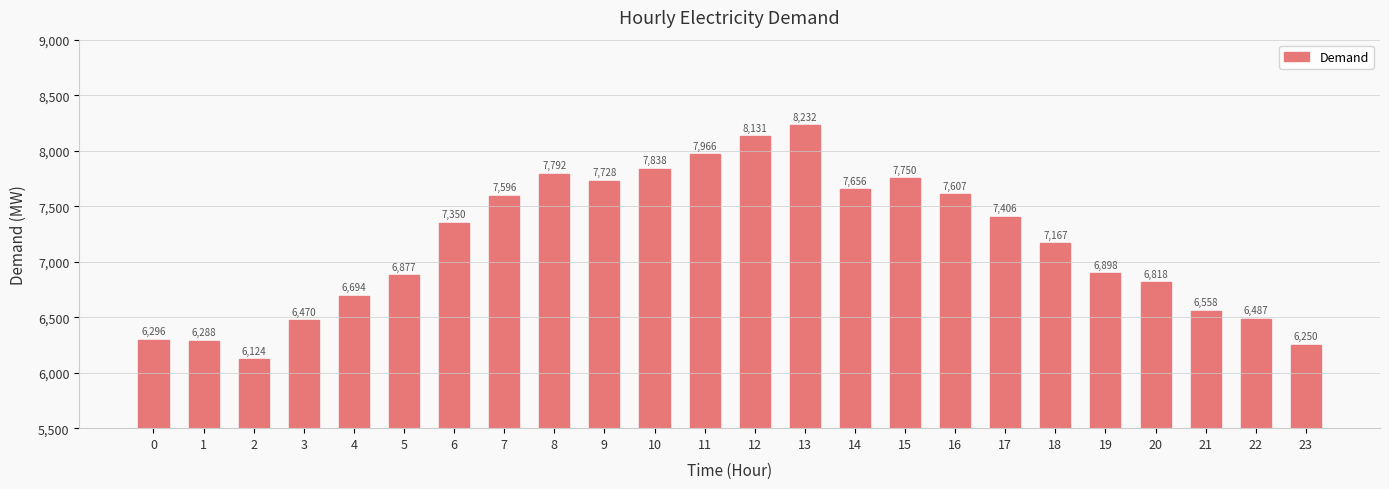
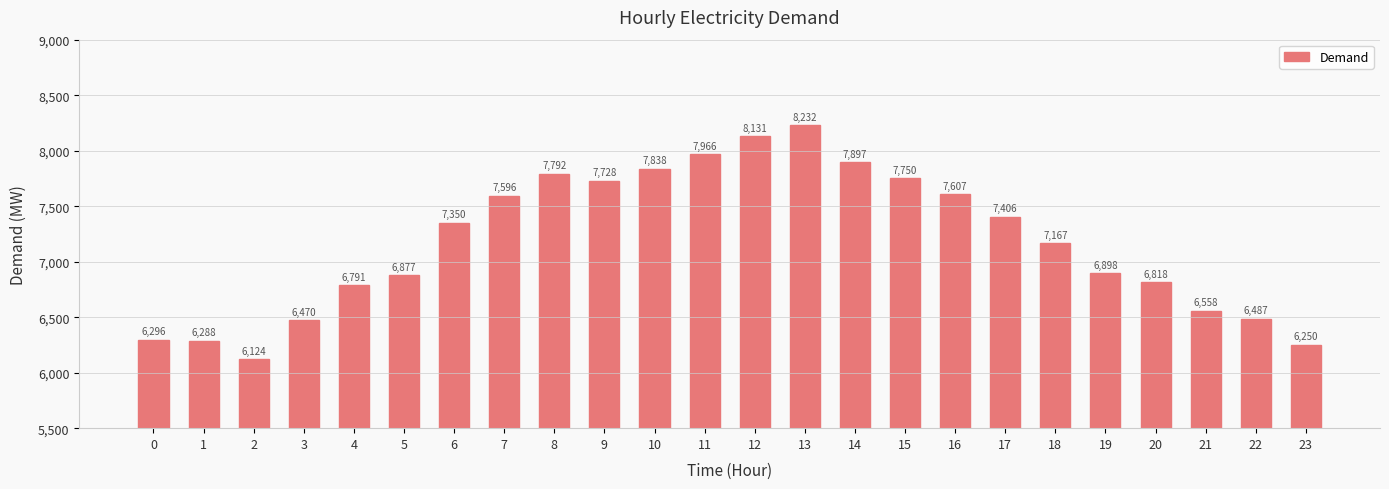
4: 6,694 -> 6,791
14: 7,656 -> 7,897
